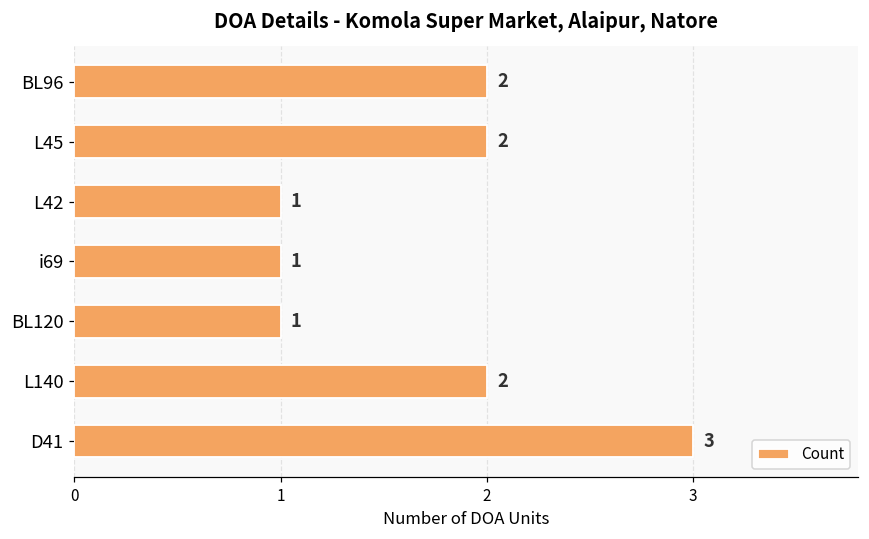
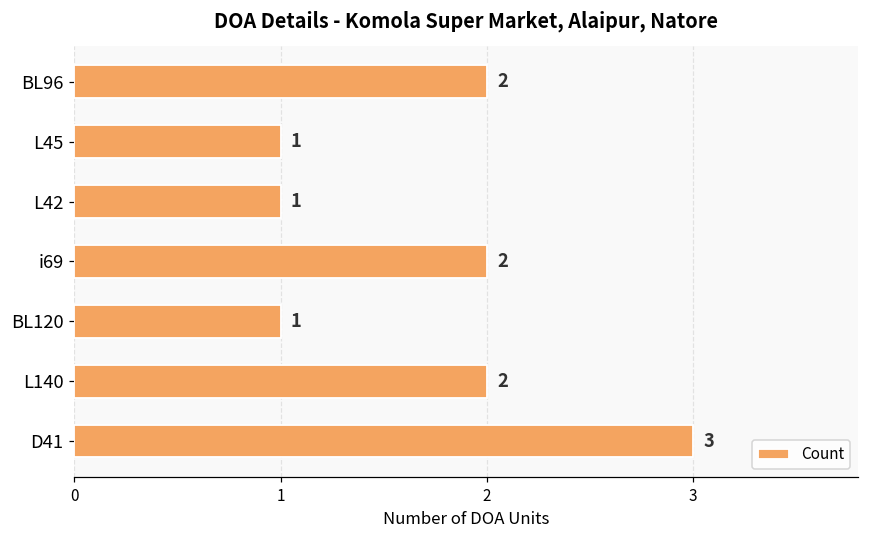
L45: 2 -> 1
i69: 1 -> 2
